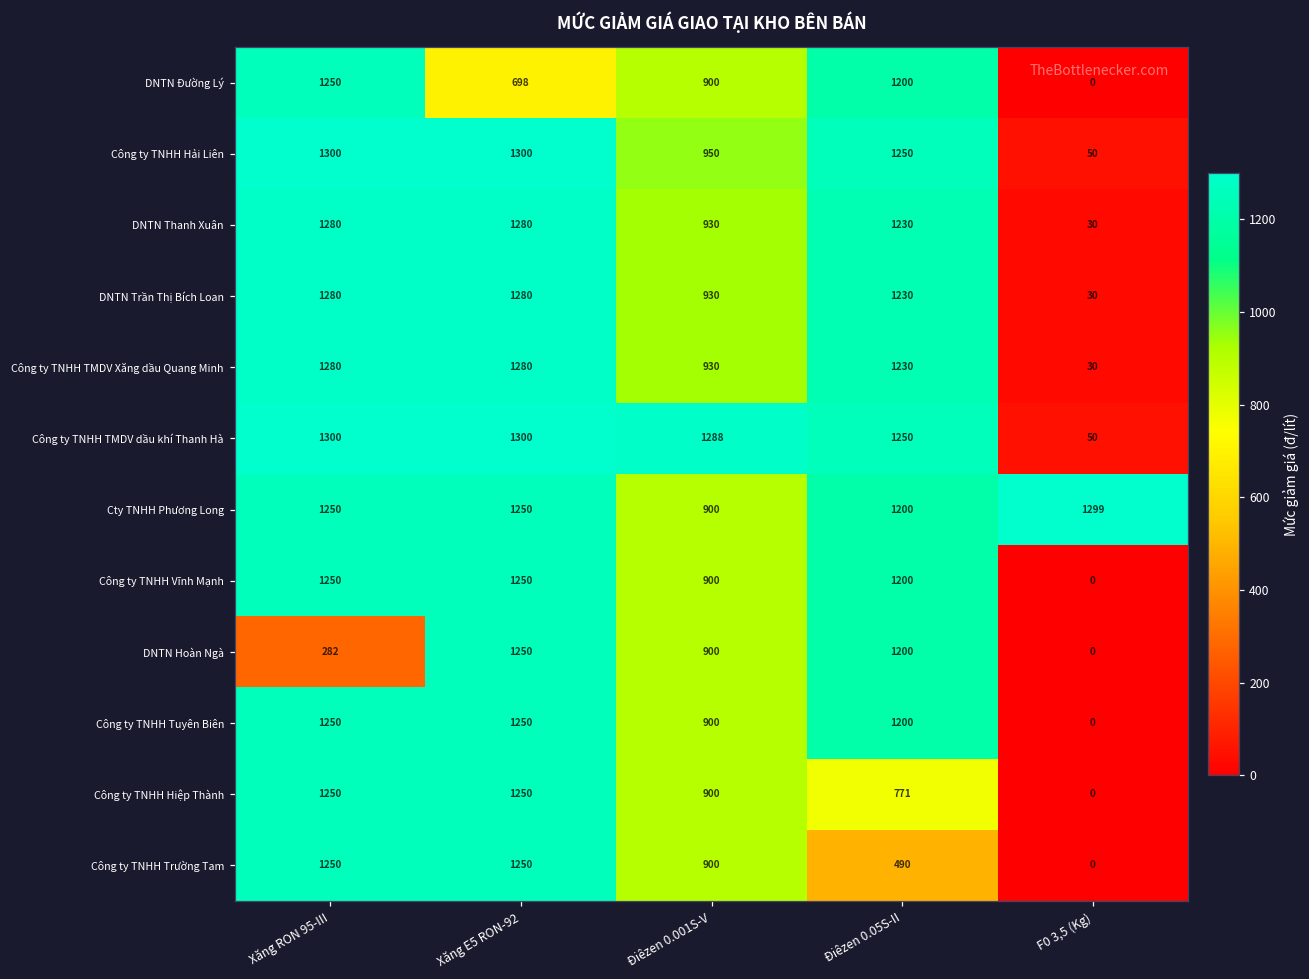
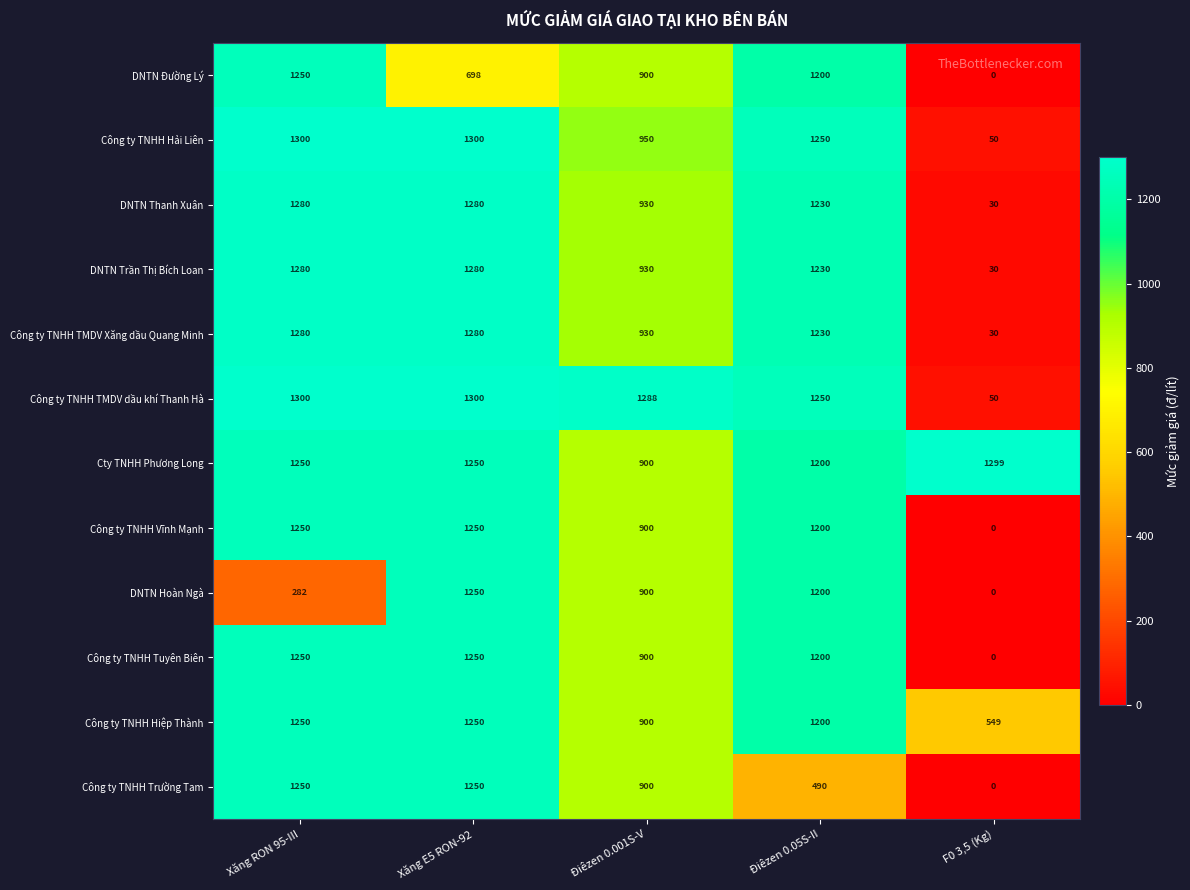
Công ty TNHH Hiệp Thành, Điêzen 0.05S-II: 771 -> 1200
Công ty TNHH Hiệp Thành, F0 3,5 (Kg): 0 -> 549
